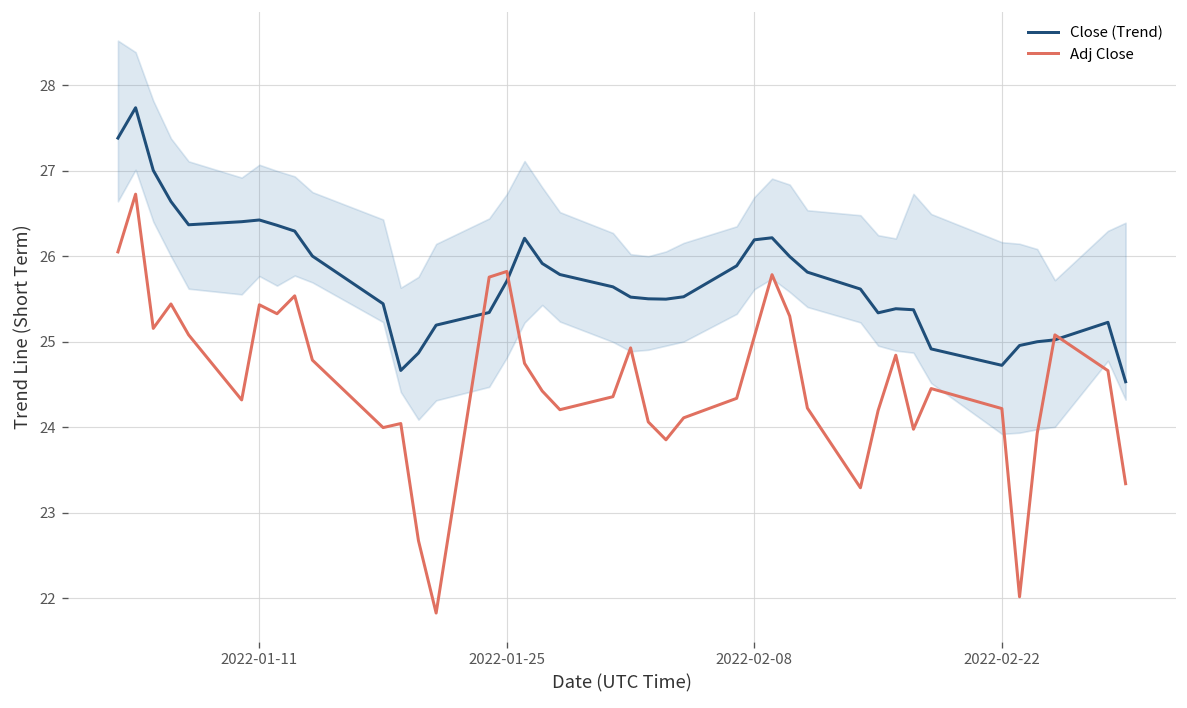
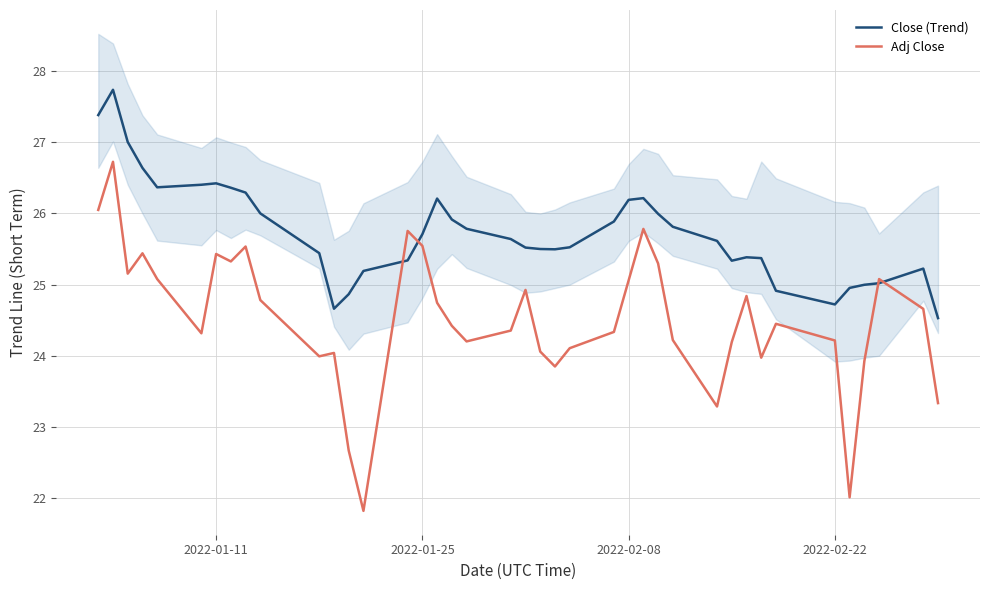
Adj Close, 2022-01-25: 25.8 -> 25.5
